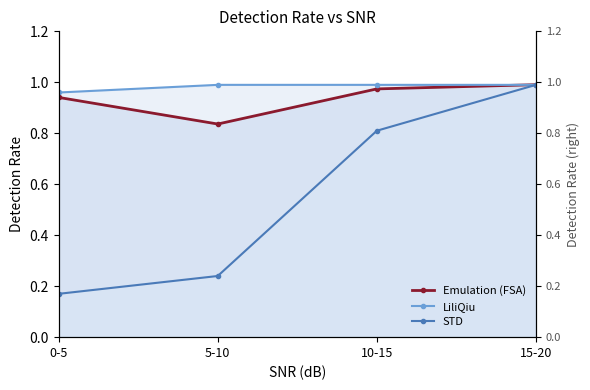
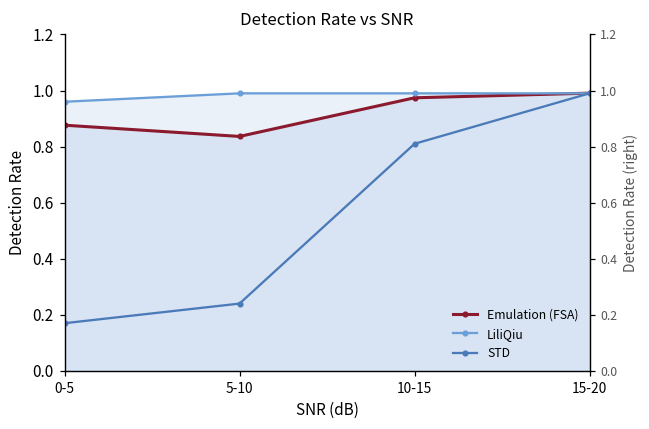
Emulation (FSA), 0-5: 0.94 -> 0.88
